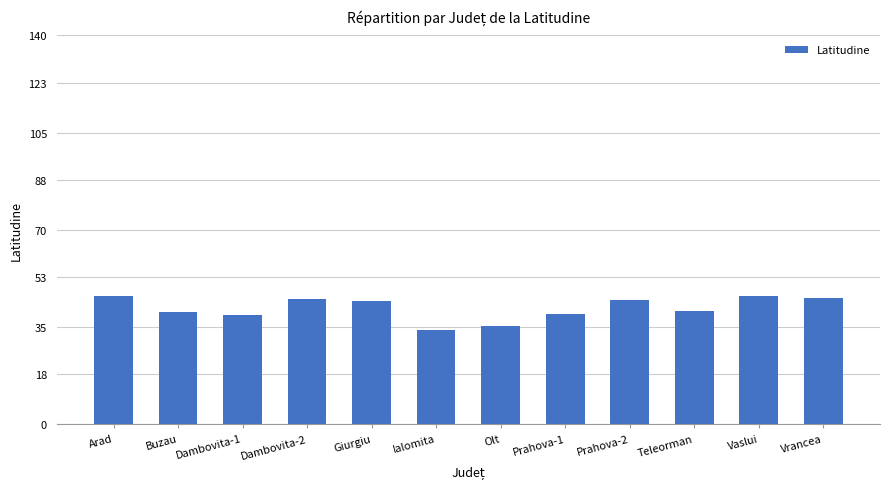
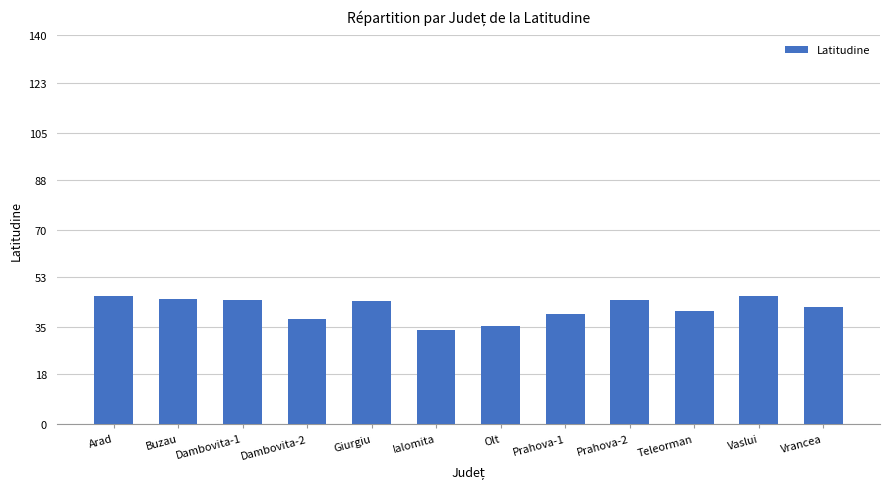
Buzau: 40 -> 45
Dambovita-1: 39 -> 45
Dambovita-2: 45 -> 38
Vrancea: 46 -> 42
